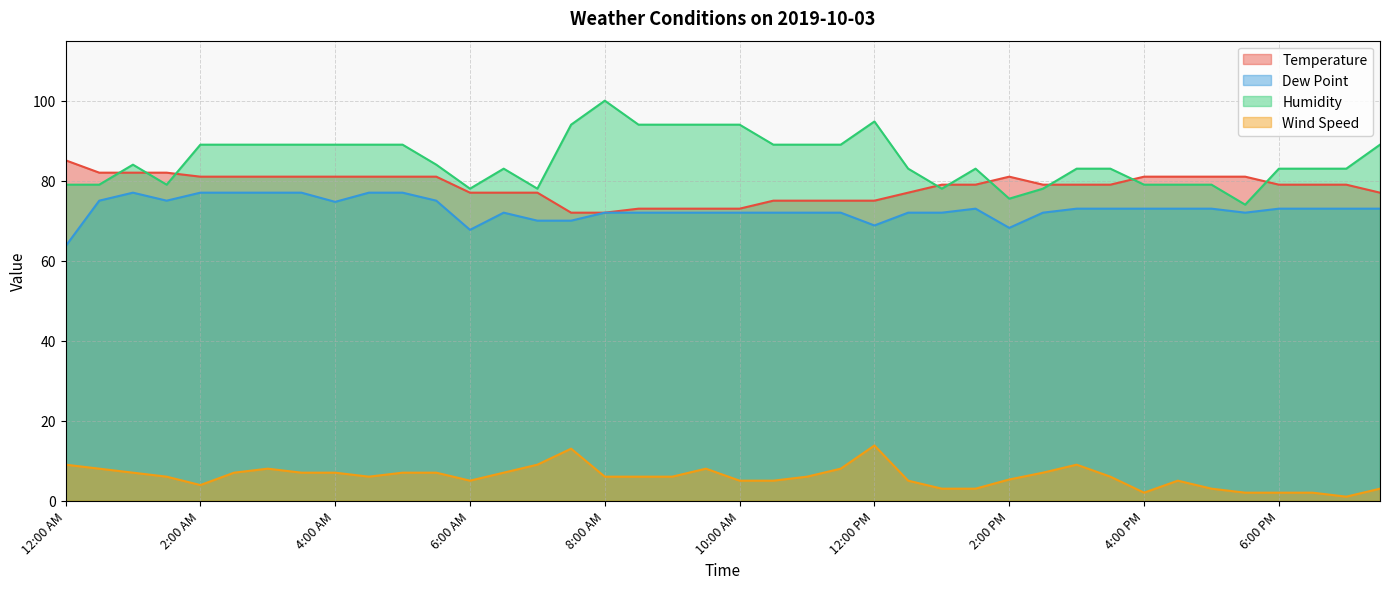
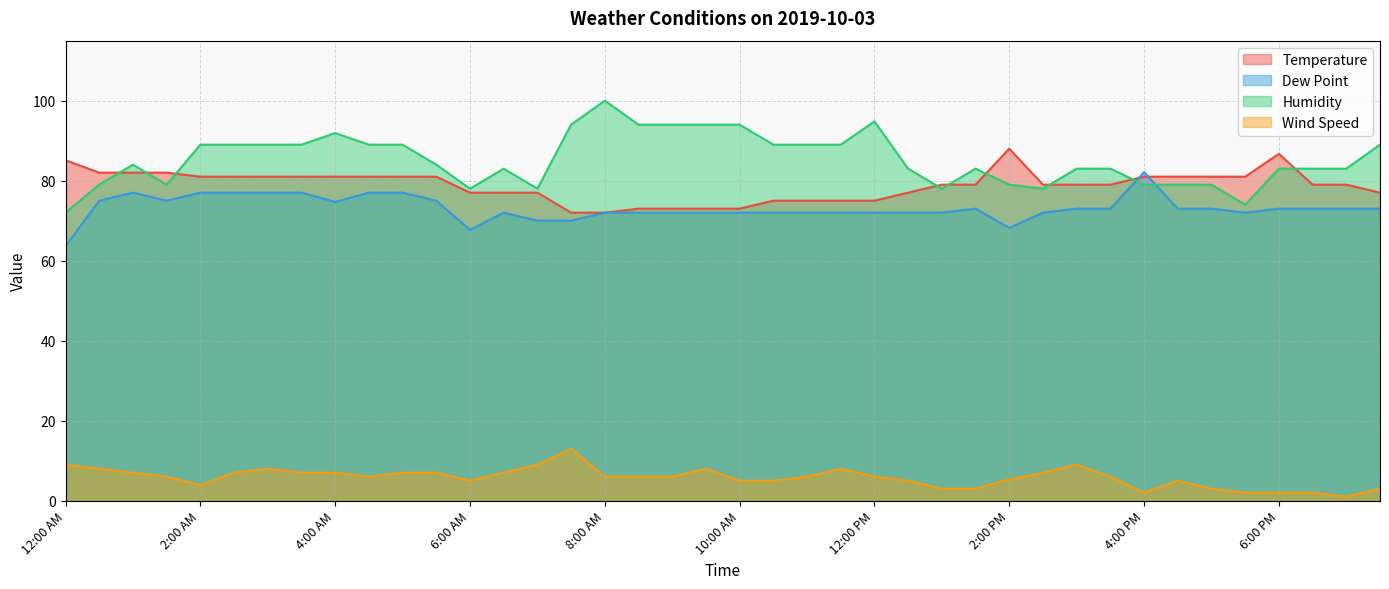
Humidity, 12:00 AM: 79 -> 72
Humidity, 4:00 AM: 89 -> 92
Dew Point, 12:00 PM: 69 -> 72
Wind Speed, 12:00 PM: 14 -> 6
Temperature, 2:00 PM: 81 -> 88
Humidity, 2:00 PM: 76 -> 79
Dew Point, 4:00 PM: 73 -> 82
Temperature, 6:00 PM: 79 -> 87
